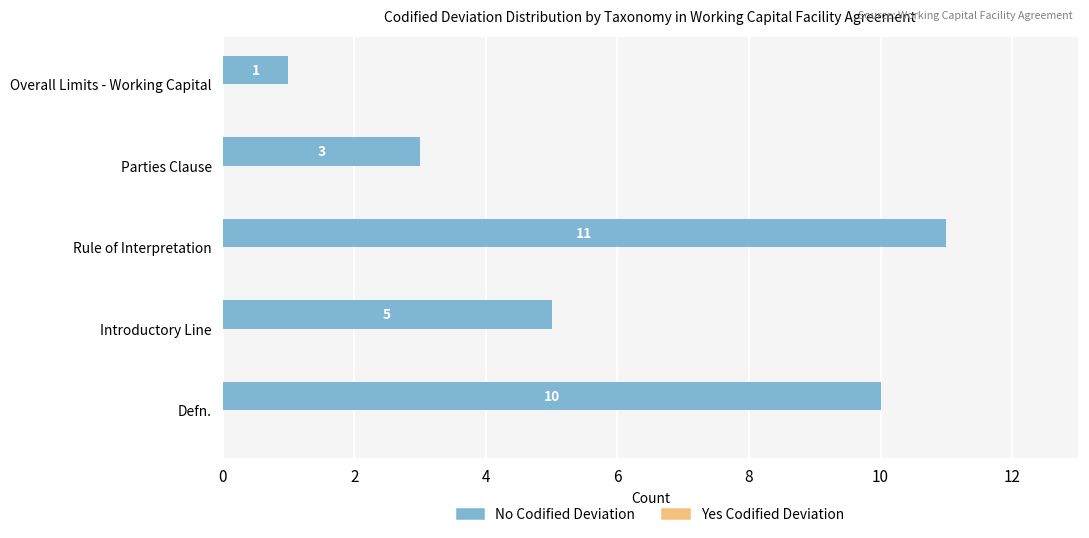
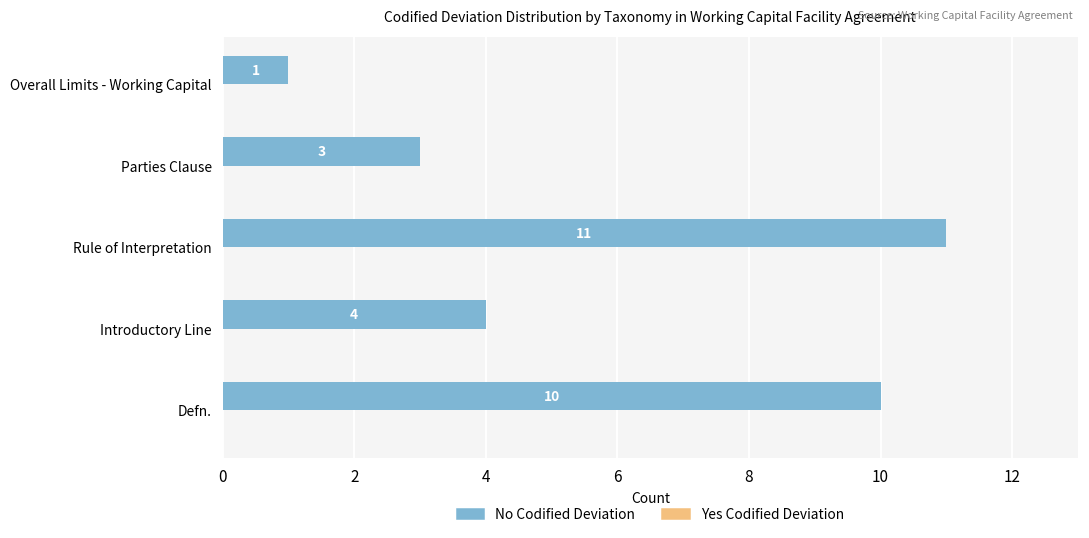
No Codified Deviation, Introductory Line: 5 -> 4
